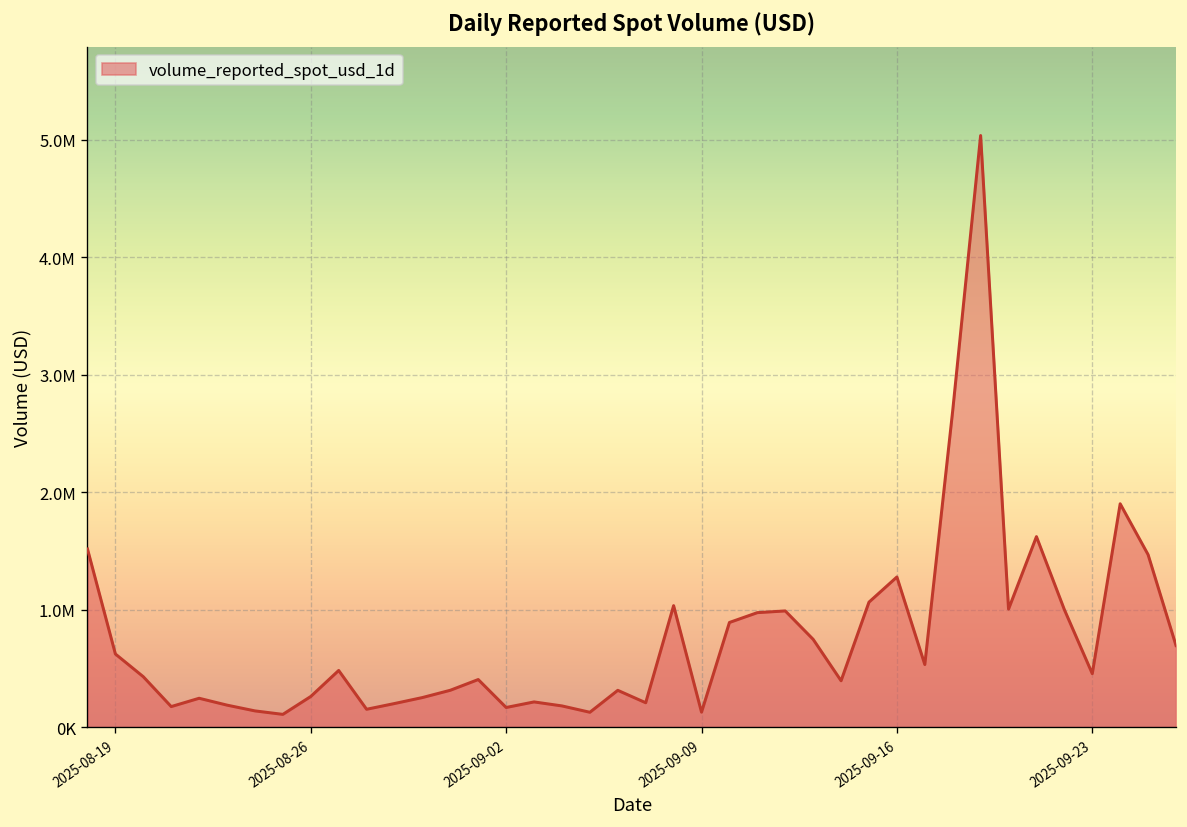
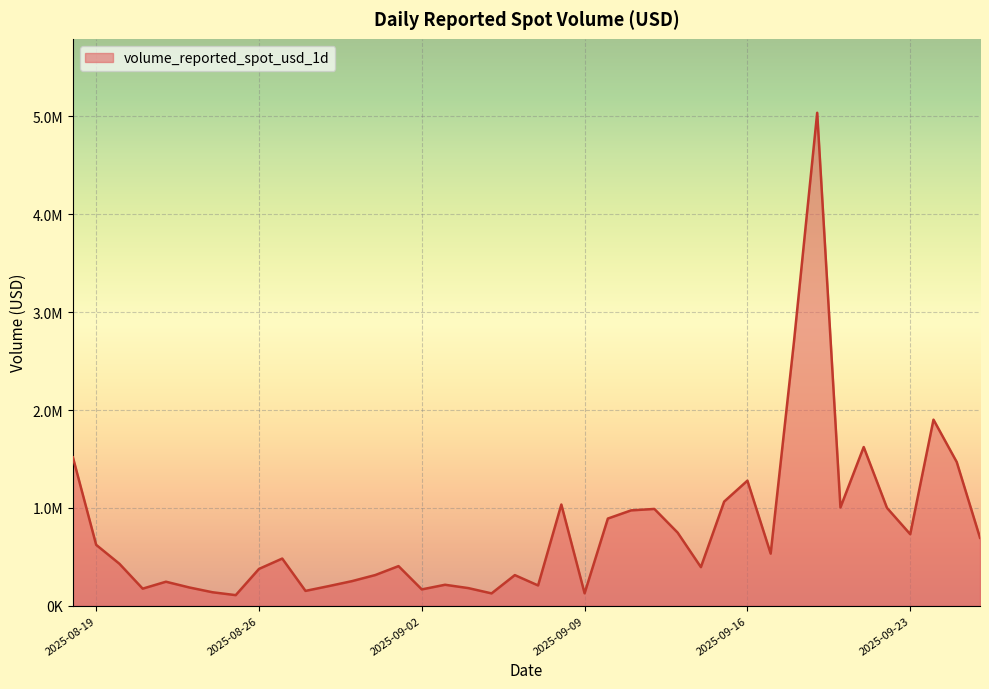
2025-08-26: 300000 -> 400000
2025-09-23: 500000 -> 700000
